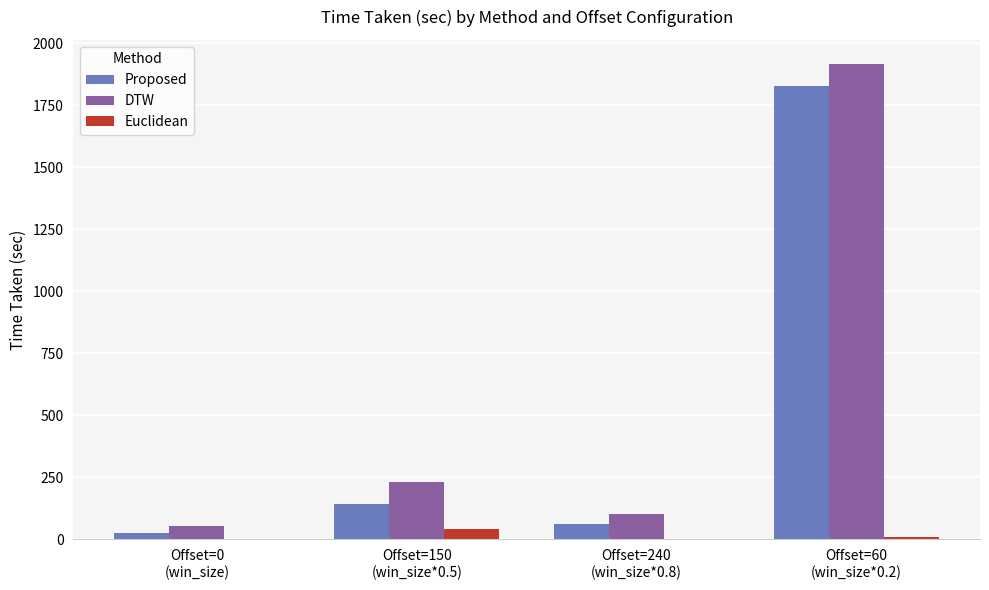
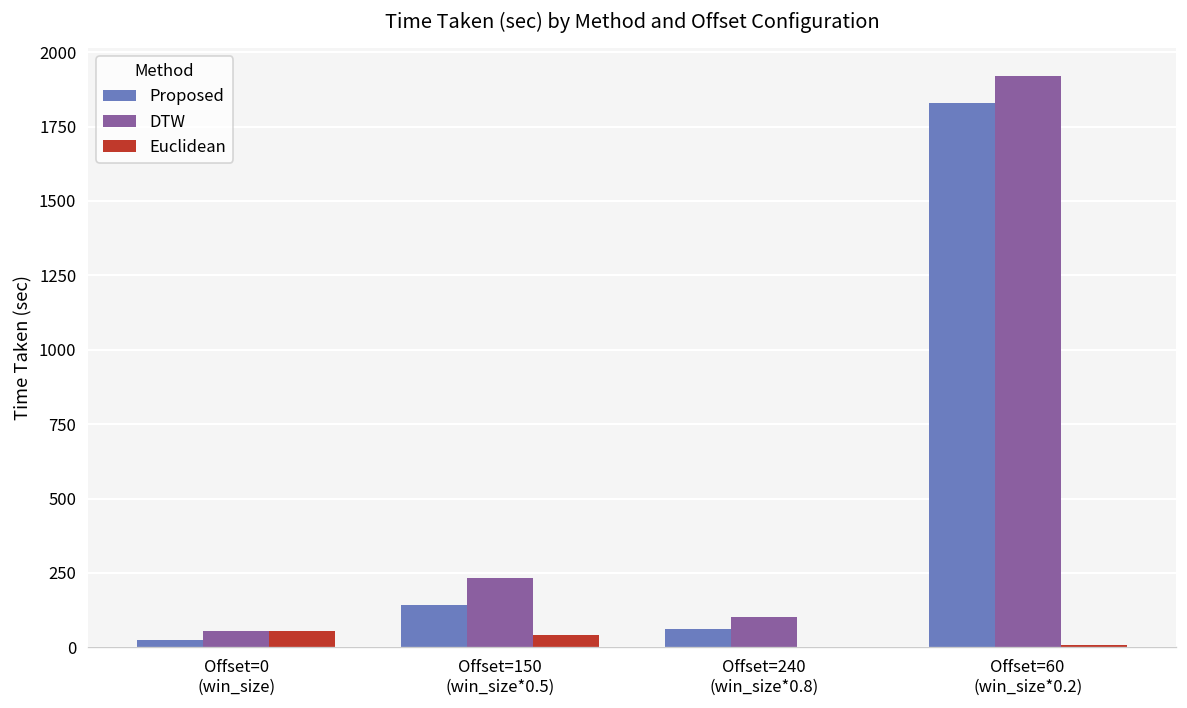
Euclidean, Offset=0 (win_size): 0 -> 60
